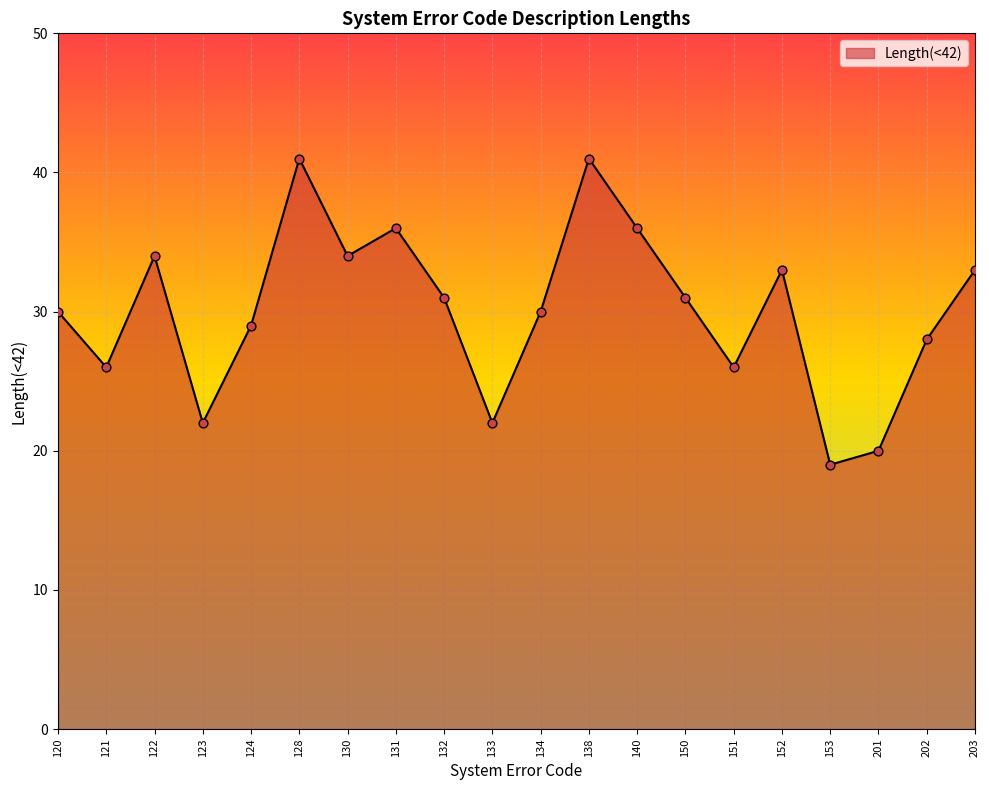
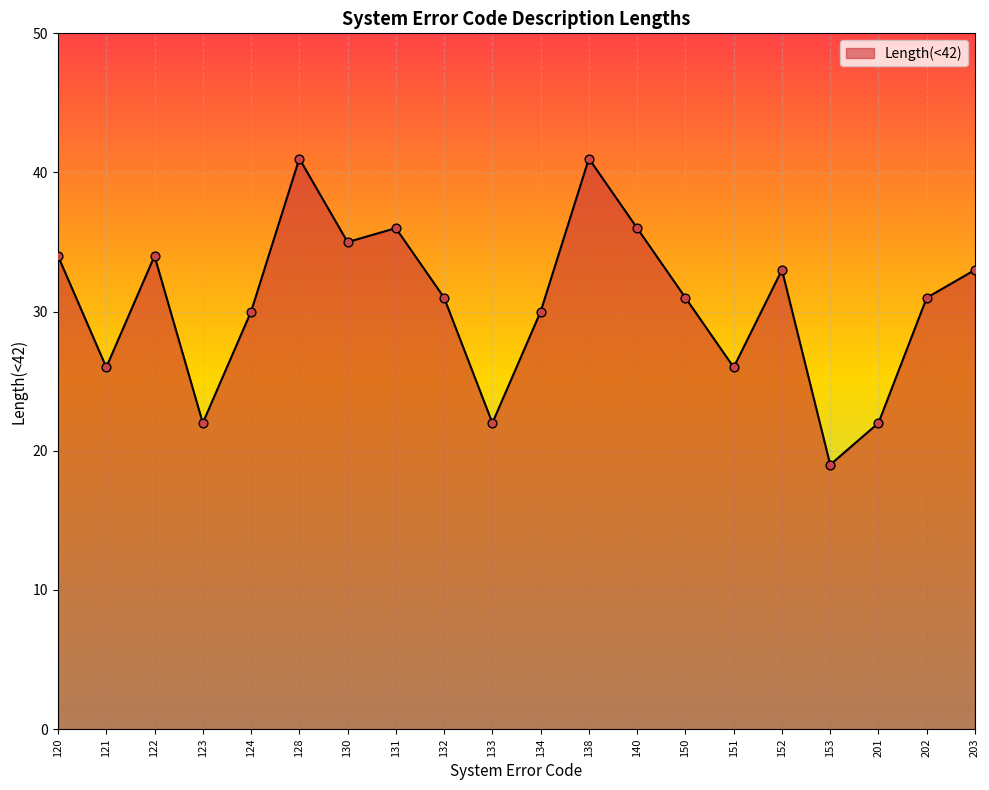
120: 30 -> 34
124: 29 -> 30
130: 34 -> 35
201: 20 -> 22
202: 28 -> 31
